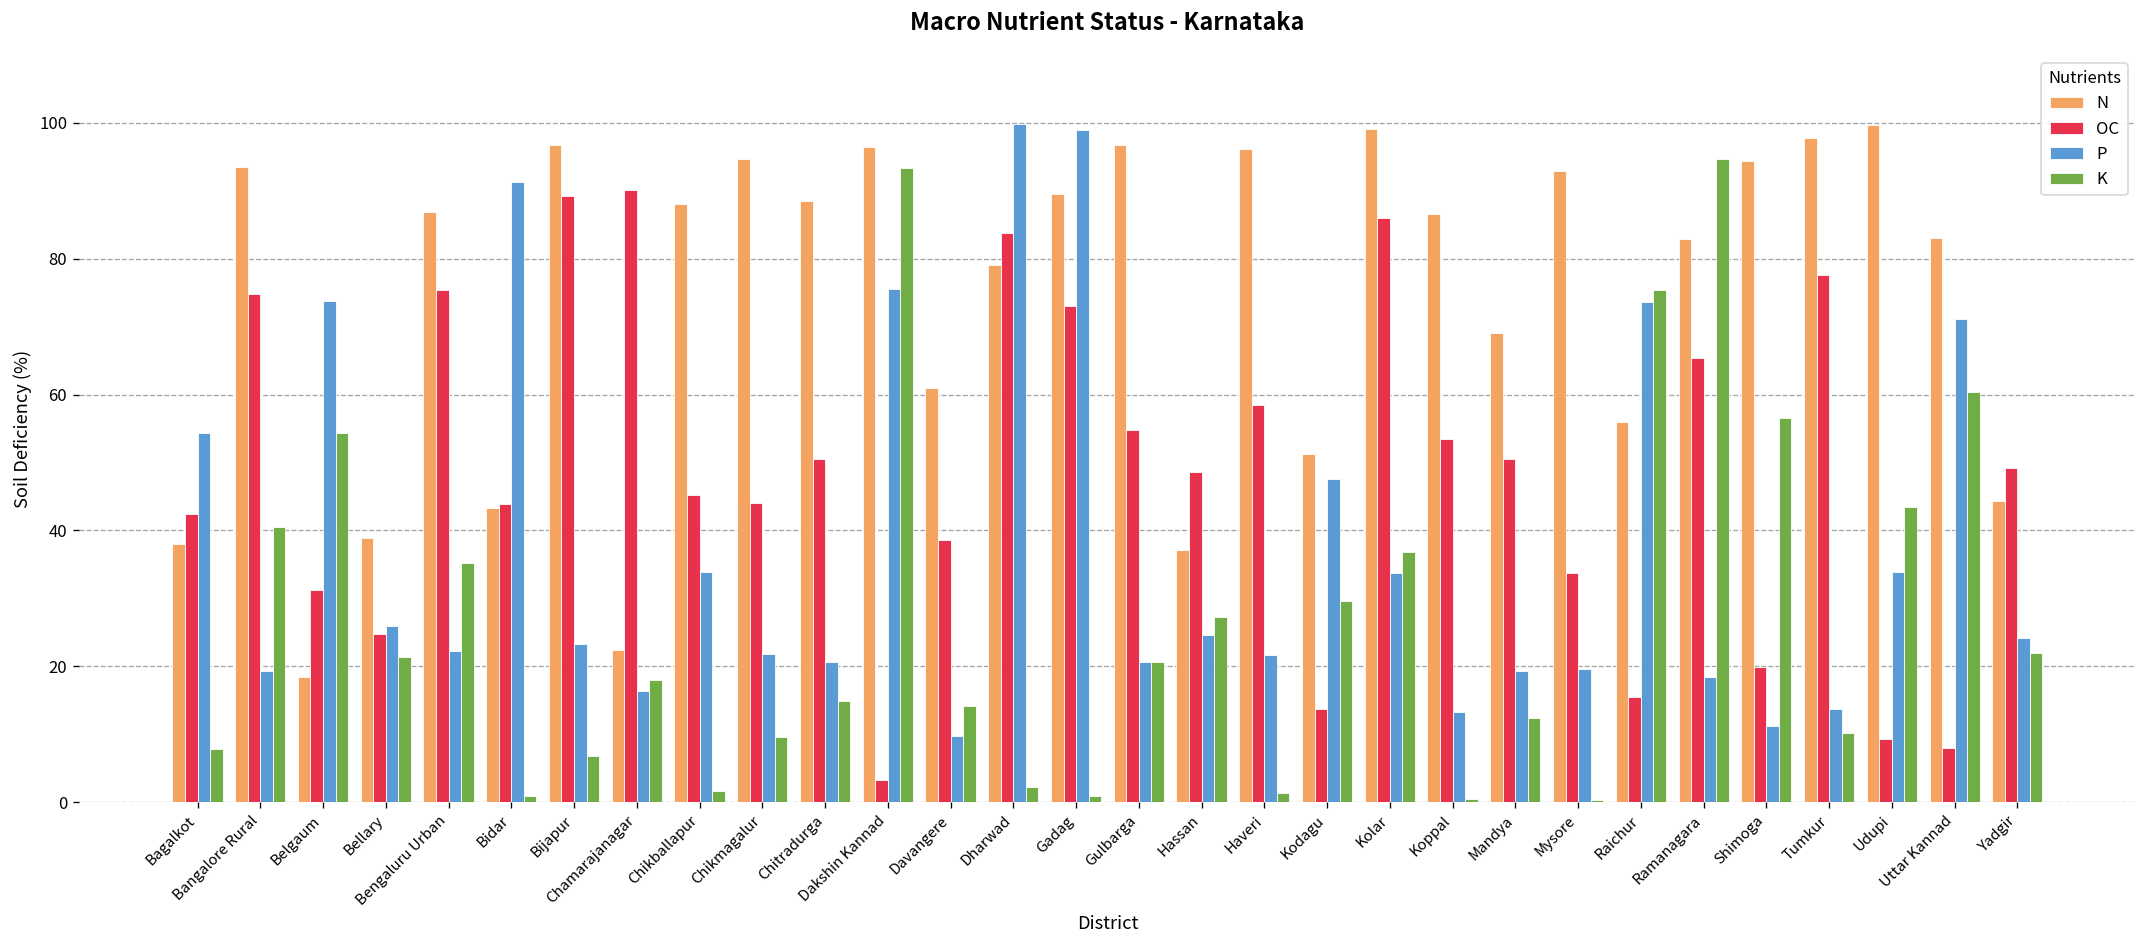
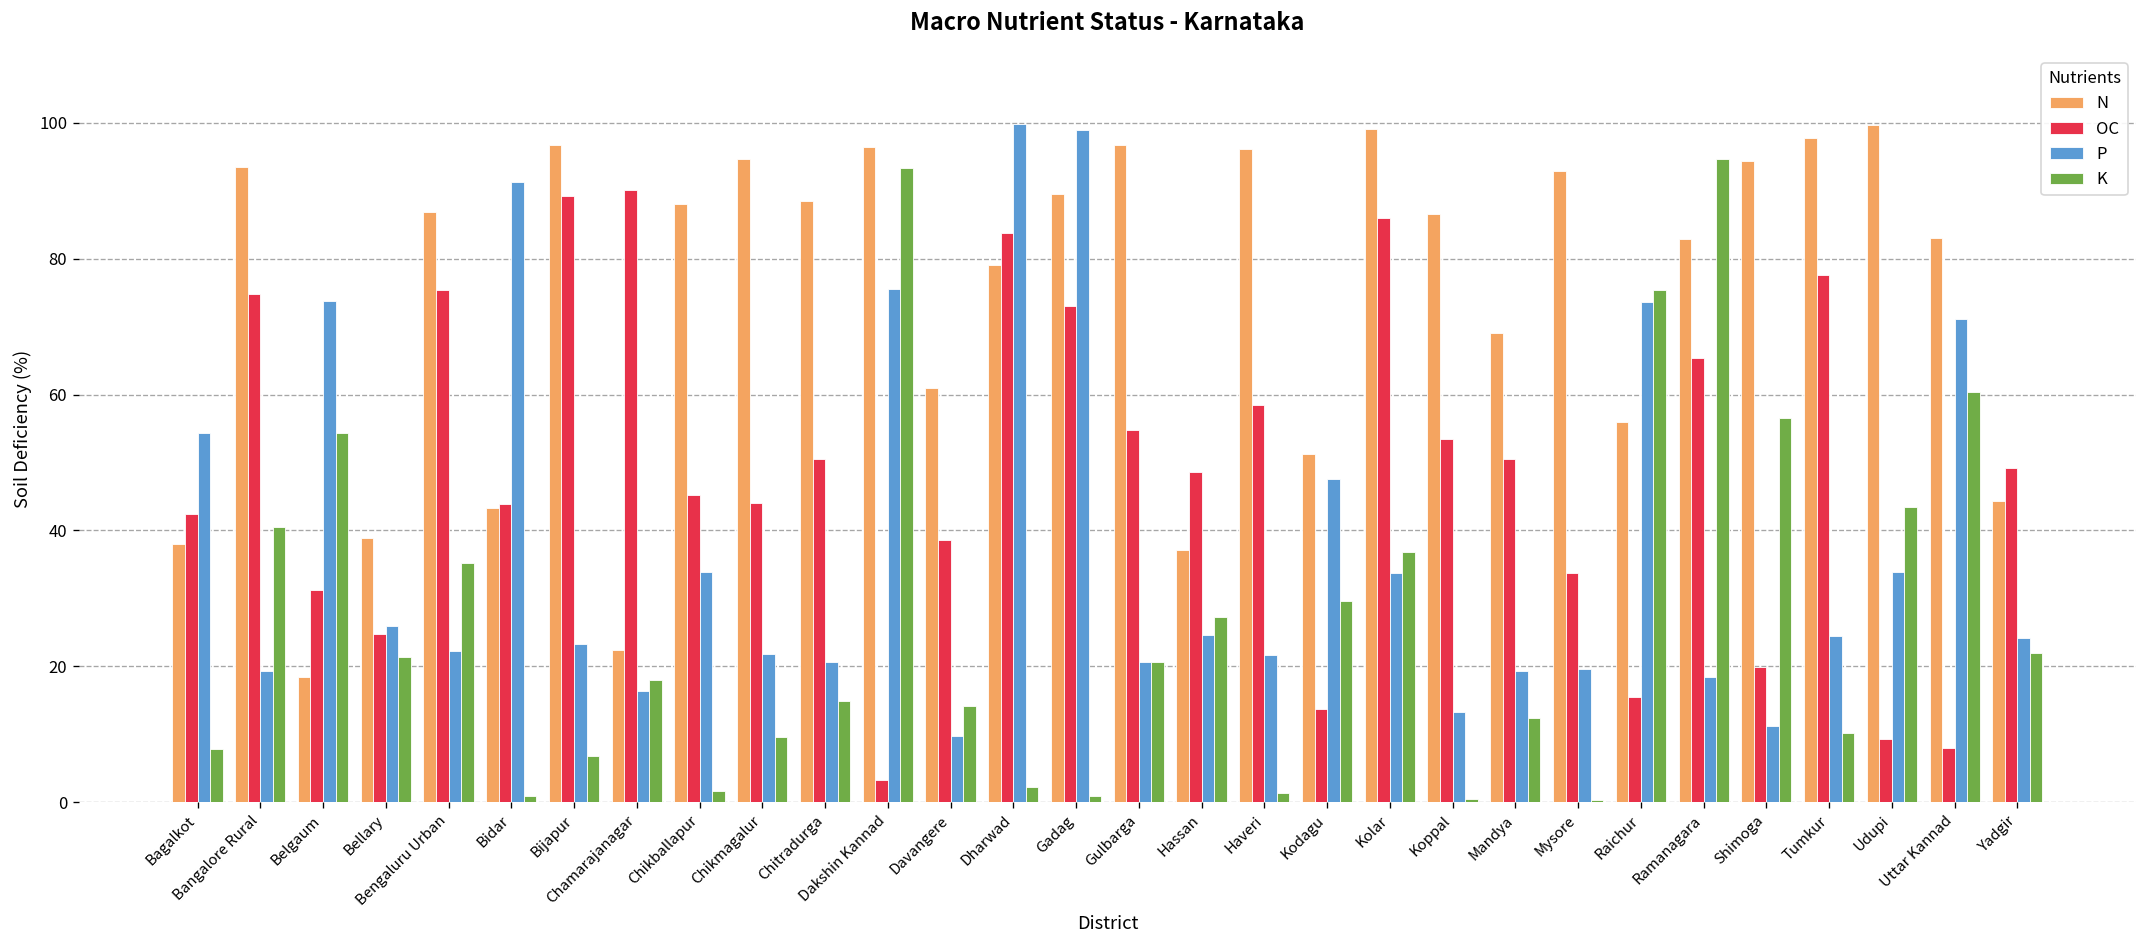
P, Tumkur: 14 -> 24
